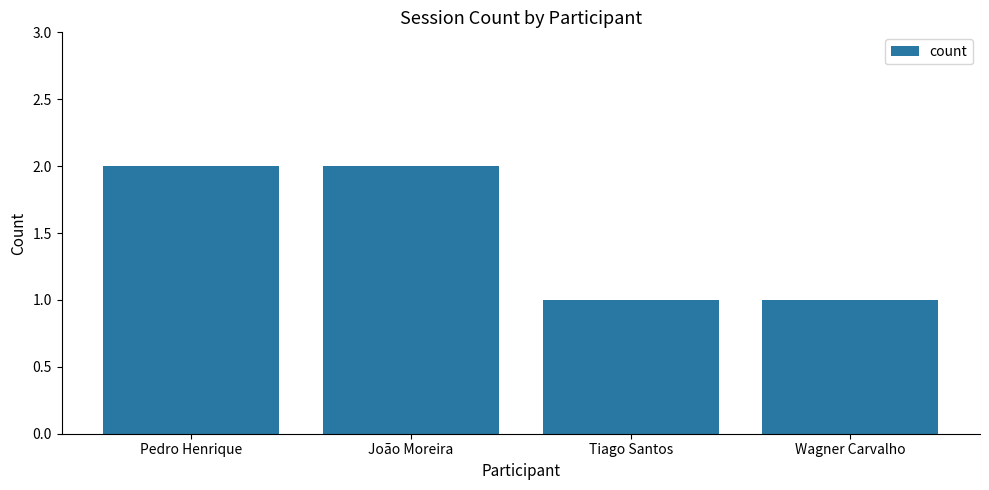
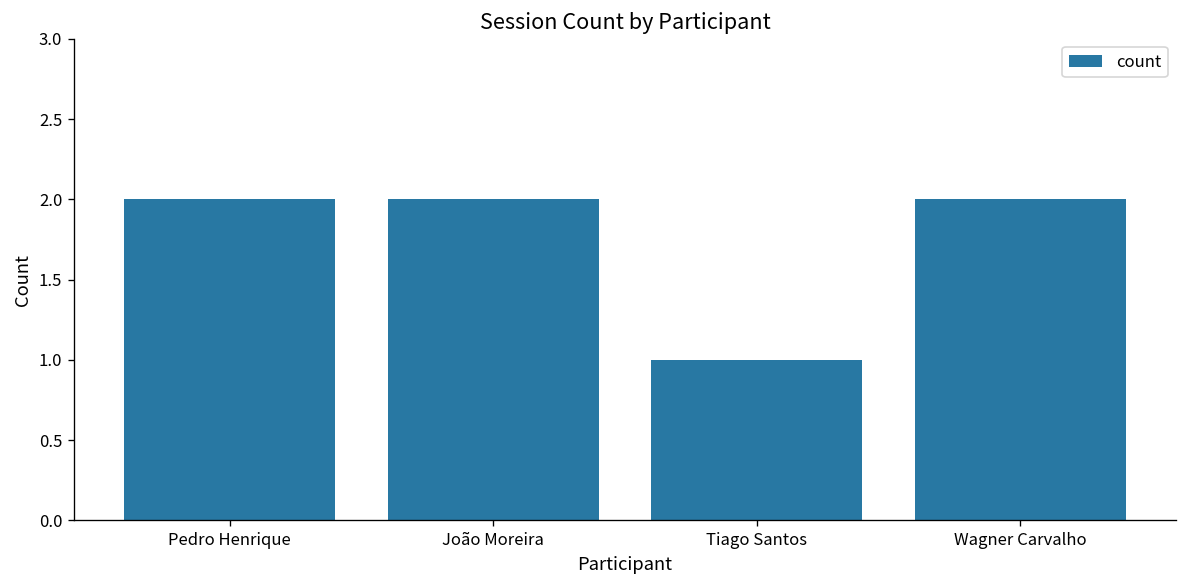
Wagner Carvalho: 1 -> 2
